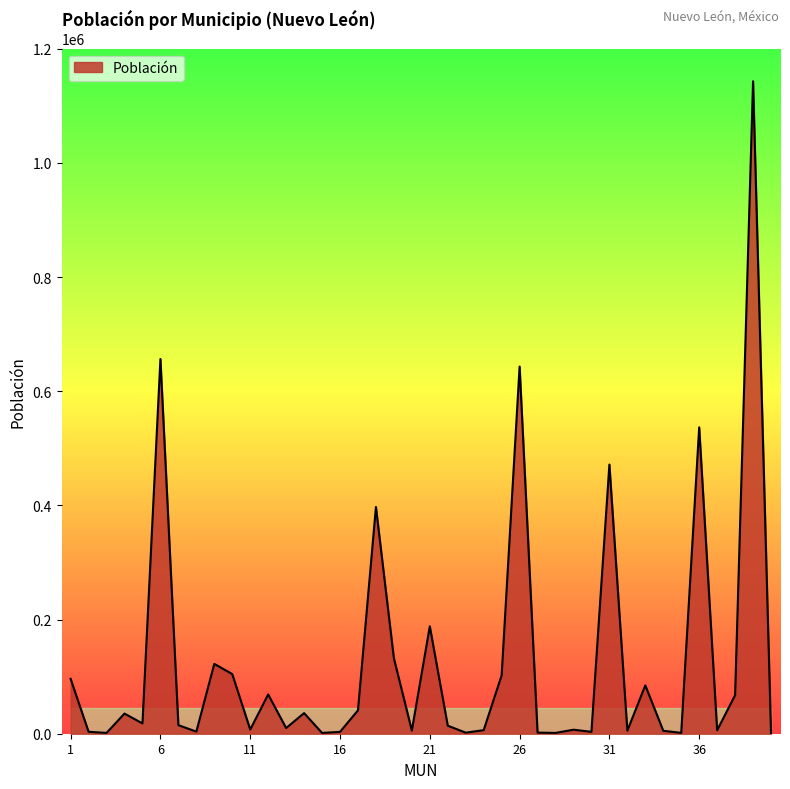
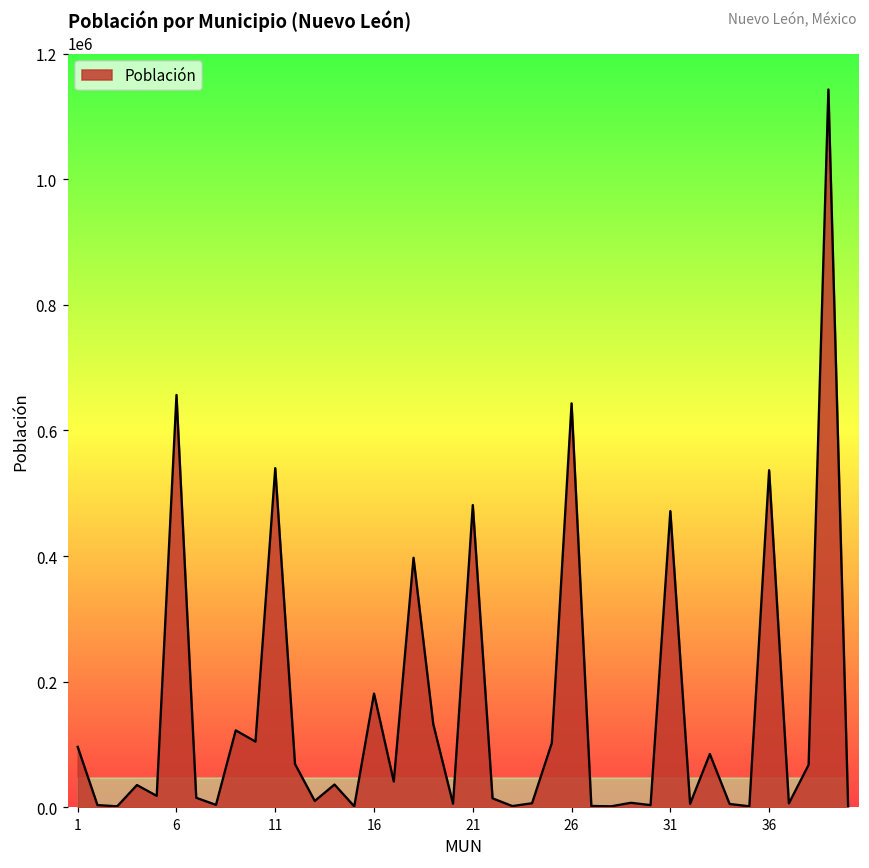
Población, 11: 10000 -> 540000
Población, 16: 0 -> 180000
Población, 21: 190000 -> 480000
